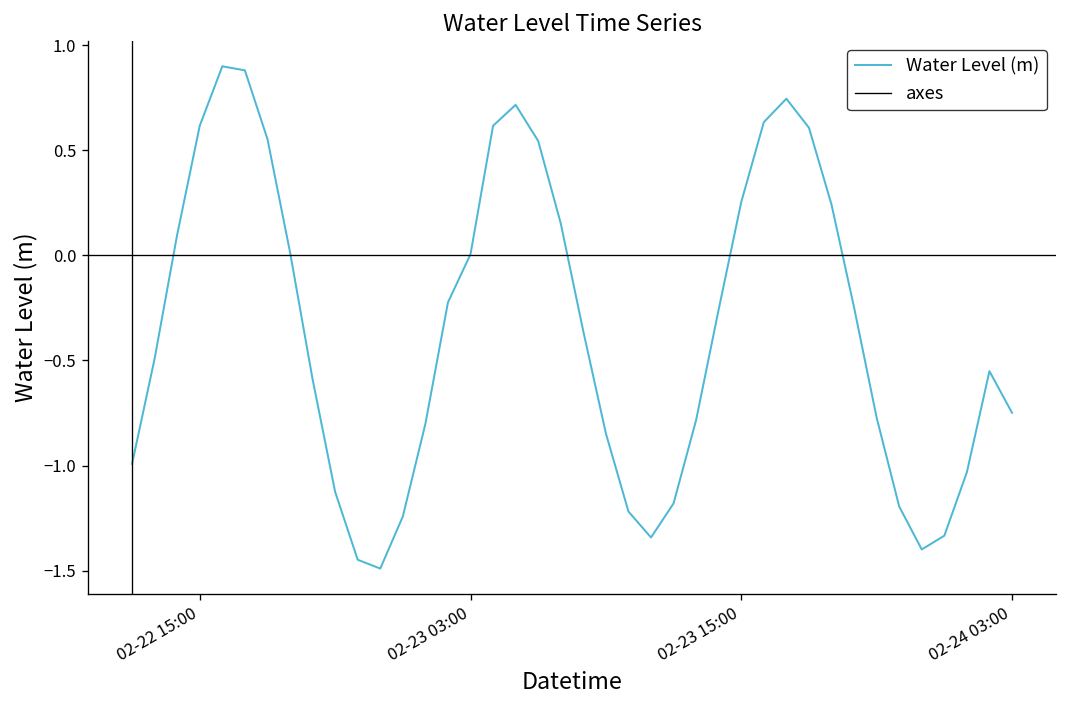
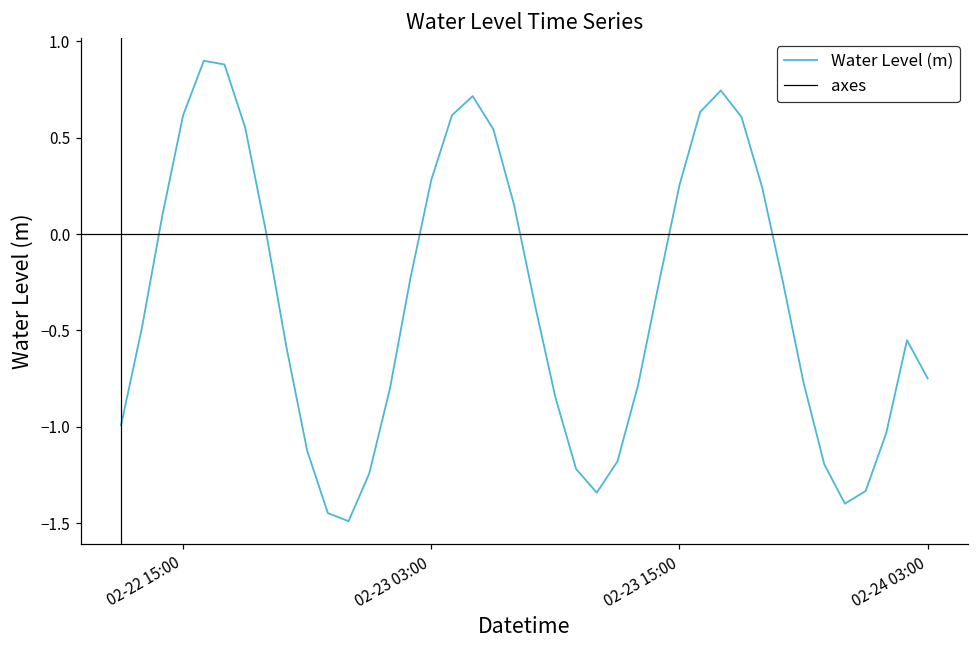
02-23 03:00: 0.01 -> 0.28
